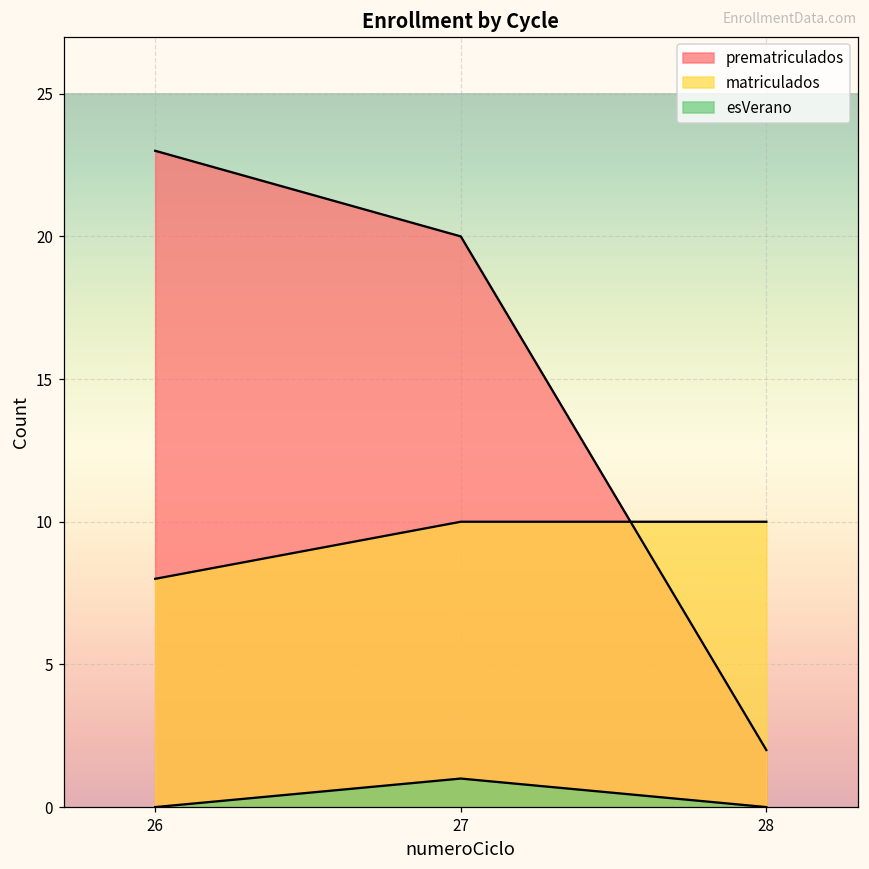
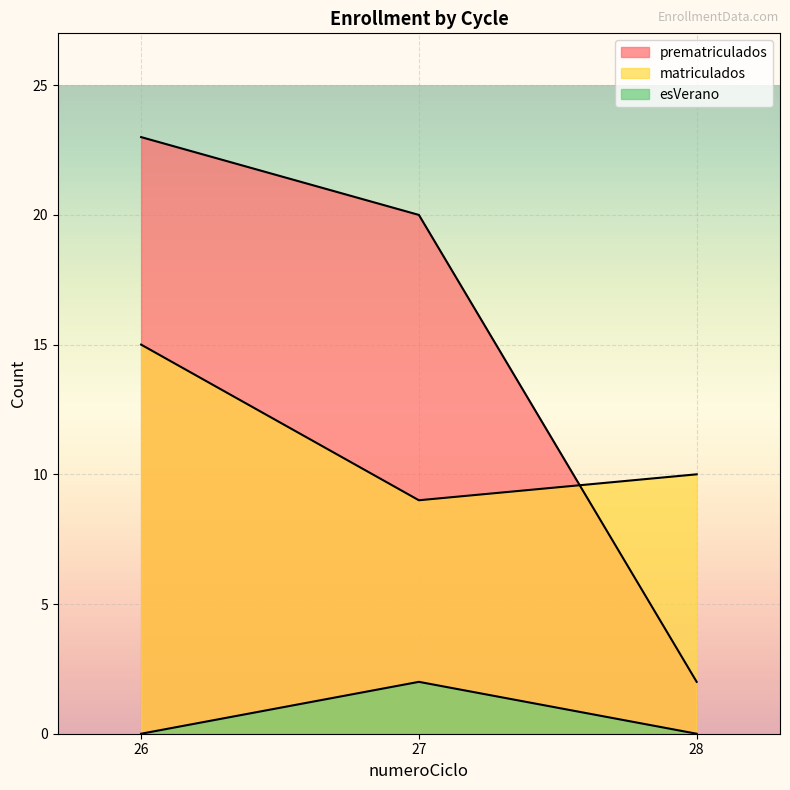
matriculados, 26: 8 -> 15
matriculados, 27: 10 -> 9
esVerano, 27: 1 -> 2
